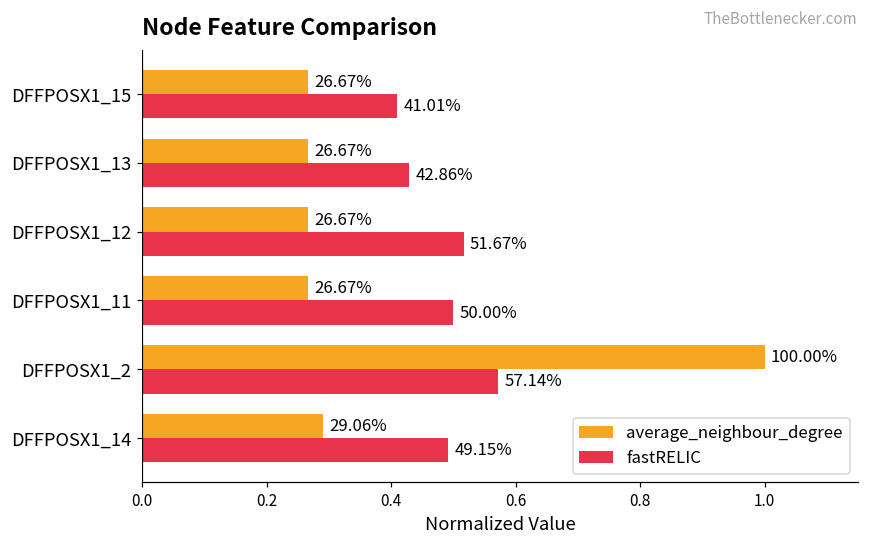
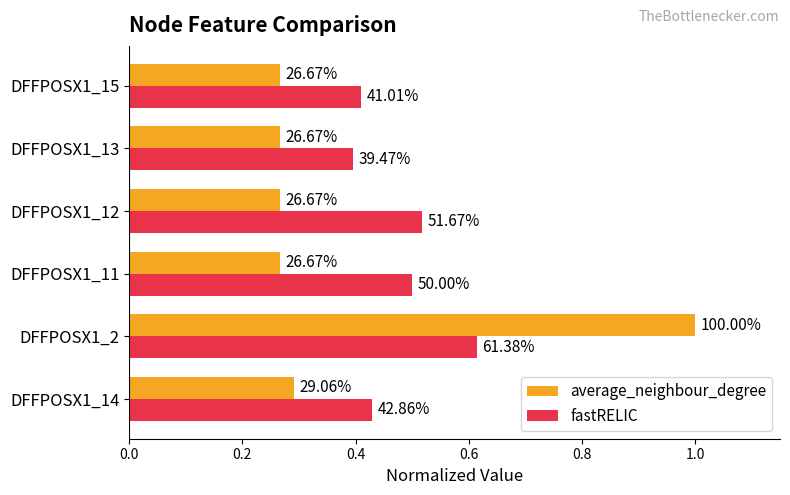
fastRELIC, DFFPOSX1_13: 42.86% -> 39.47%
fastRELIC, DFFPOSX1_2: 57.14% -> 61.38%
fastRELIC, DFFPOSX1_14: 49.15% -> 42.86%
